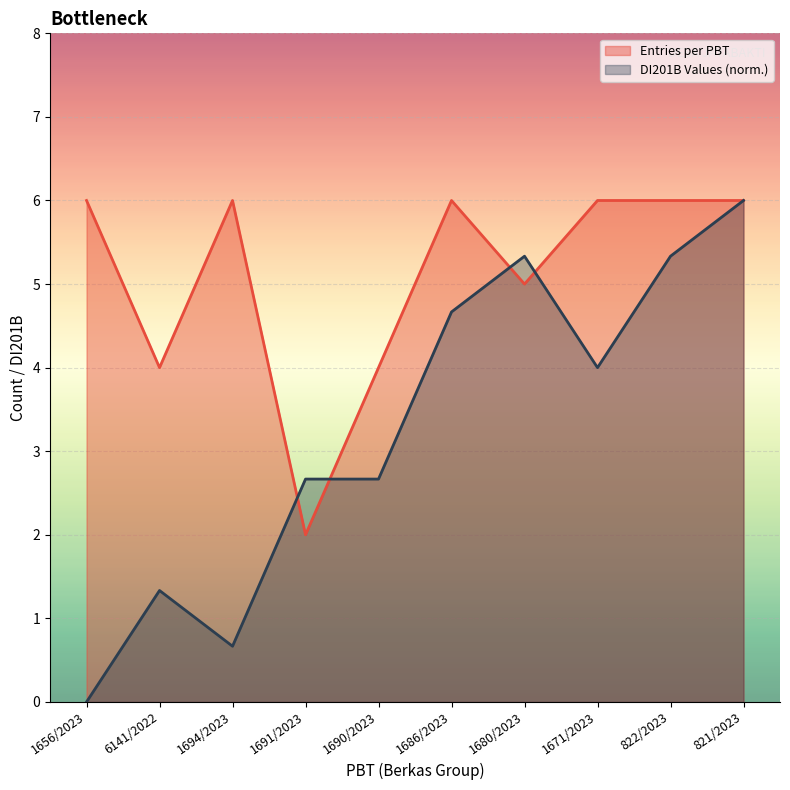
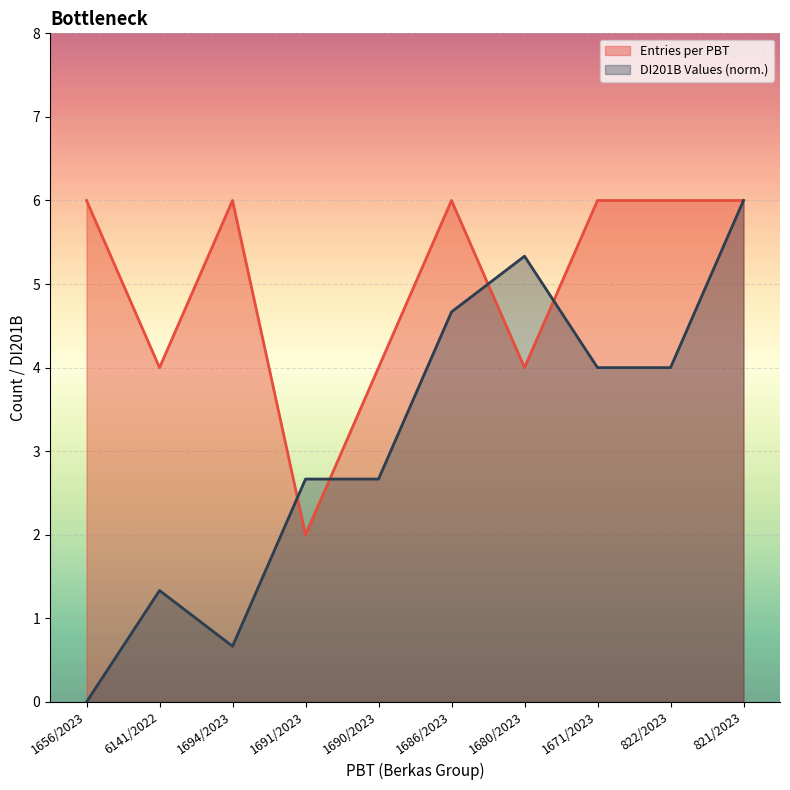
Entries per PBT, 1680/2023: 5 -> 4
DI201B Values (norm.), 822/2023: 5.3 -> 4.0
